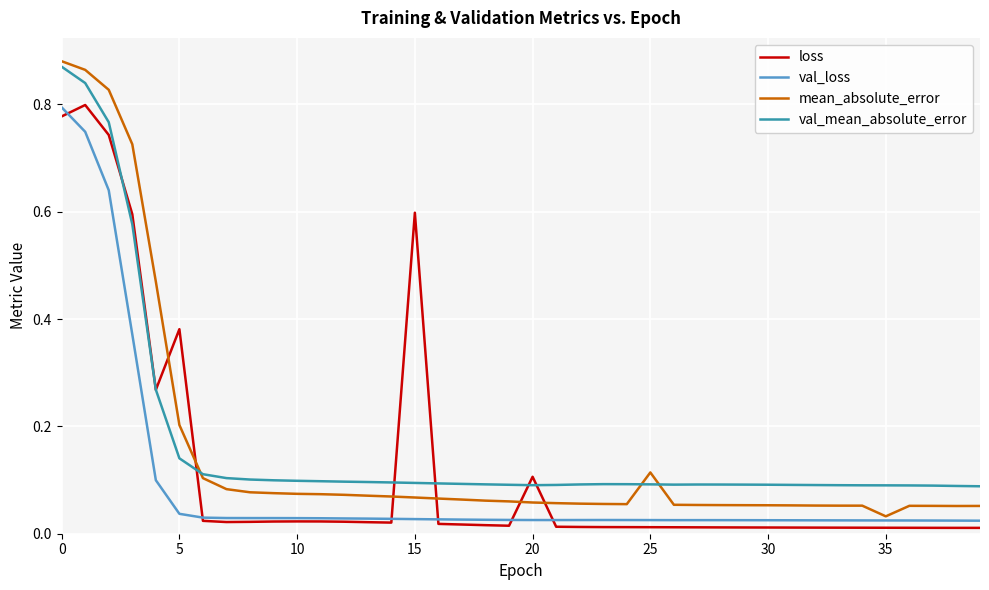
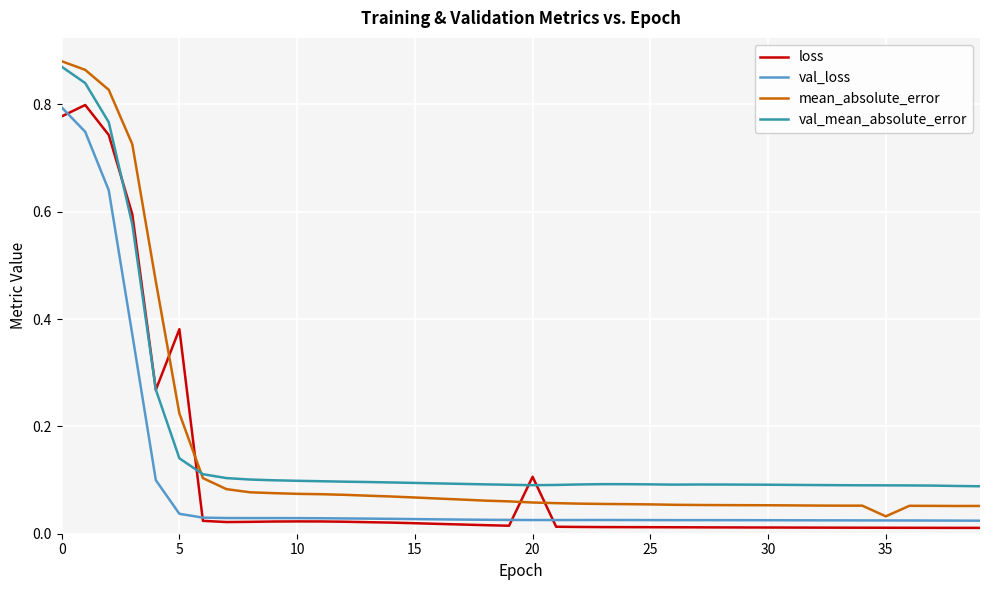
mean_absolute_error, 5: 0.20 -> 0.22
loss, 15: 0.60 -> 0.02
mean_absolute_error, 25: 0.11 -> 0.05
